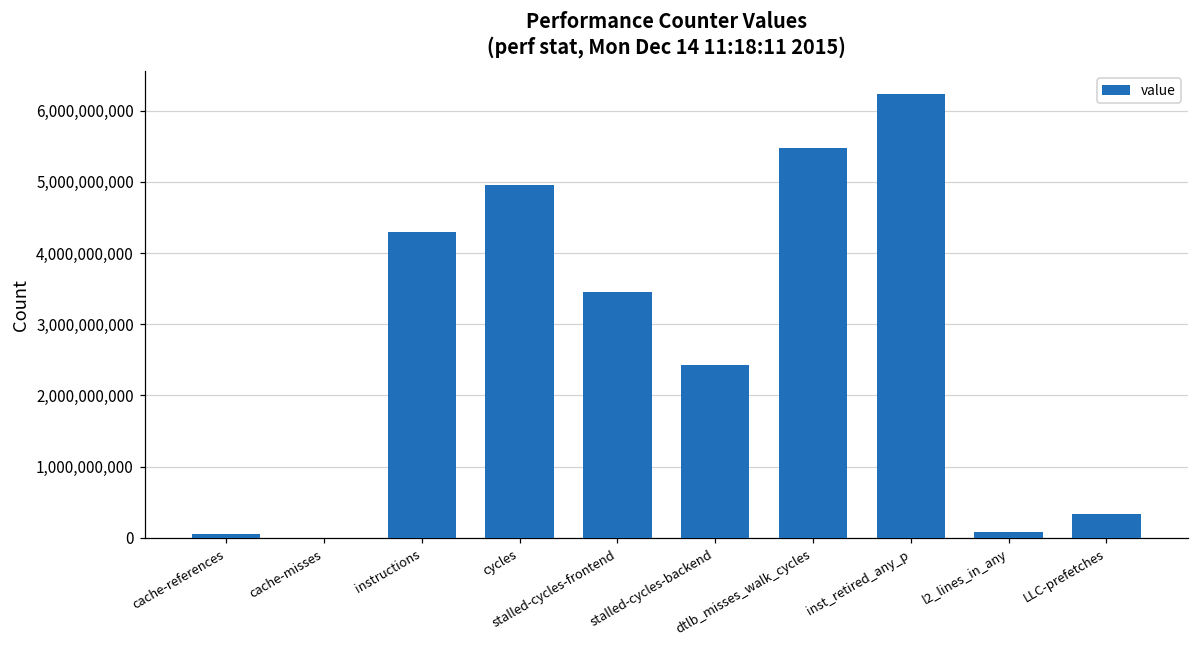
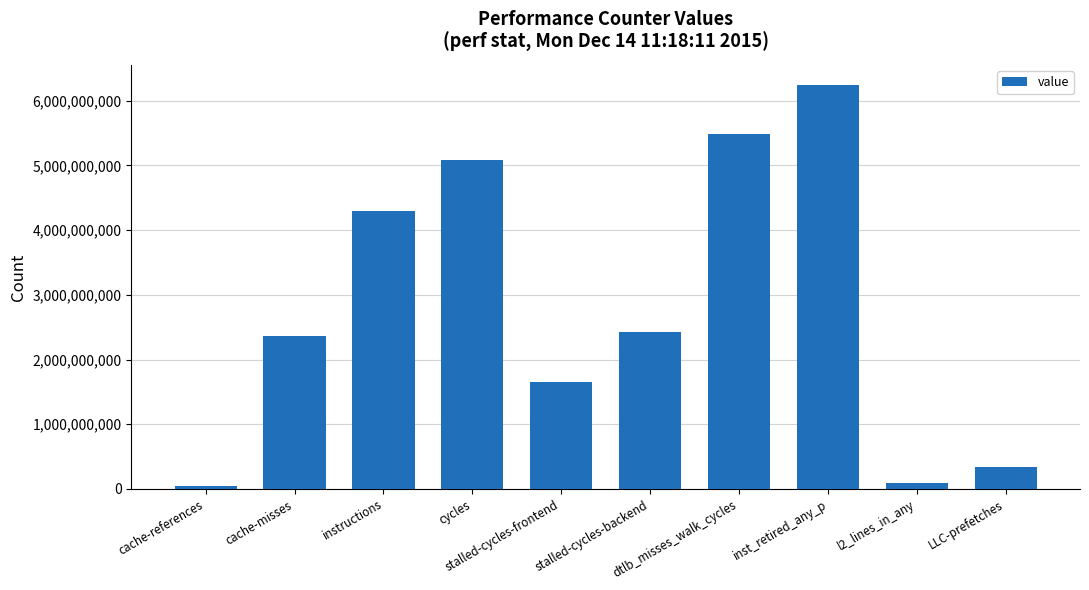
cache-misses: 0 -> 2,400,000,000
cycles: 5,000,000,000 -> 5,100,000,000
stalled-cycles-frontend: 3,500,000,000 -> 1,600,000,000
